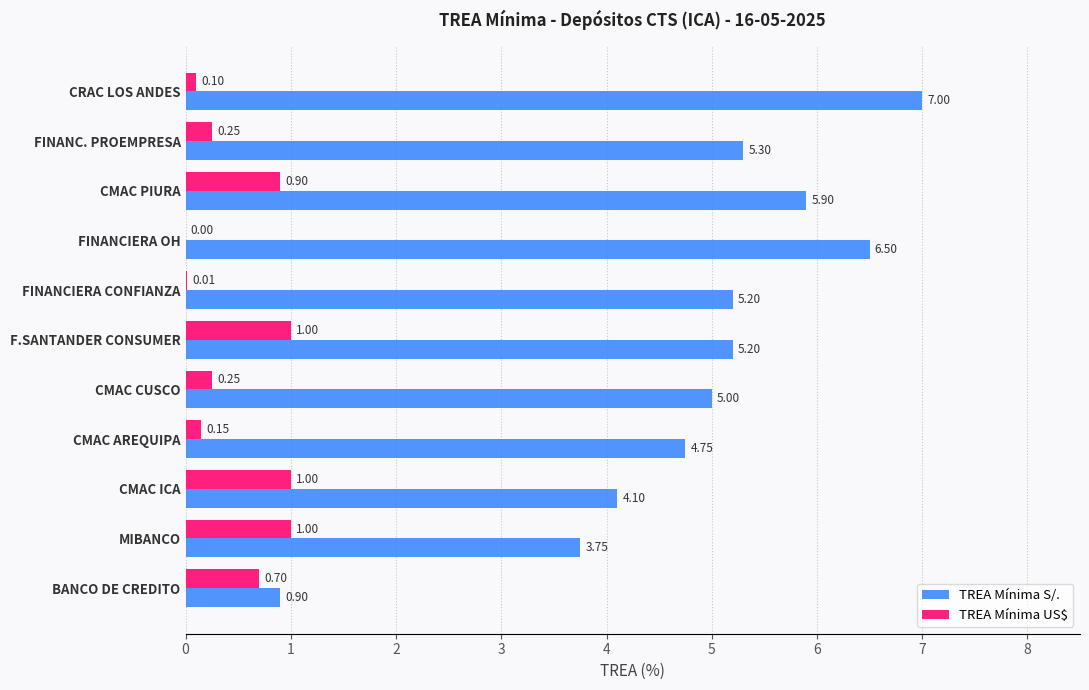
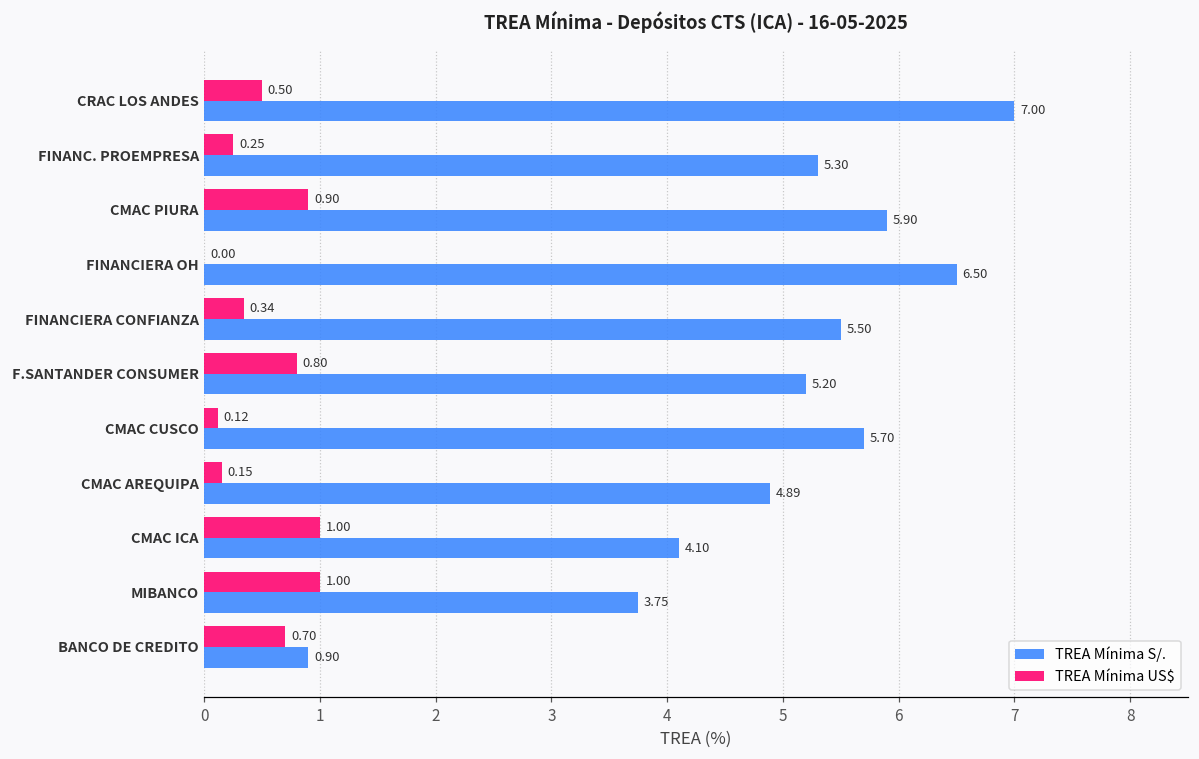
TREA Mínima US$, CRAC LOS ANDES: 0.10 -> 0.50
TREA Mínima US$, FINANCIERA CONFIANZA: 0.01 -> 0.34
TREA Mínima S/., FINANCIERA CONFIANZA: 5.20 -> 5.50
TREA Mínima US$, F.SANTANDER CONSUMER: 1.00 -> 0.80
TREA Mínima US$, CMAC CUSCO: 0.25 -> 0.12
TREA Mínima S/., CMAC CUSCO: 5.00 -> 5.70
TREA Mínima S/., CMAC AREQUIPA: 4.75 -> 4.89
